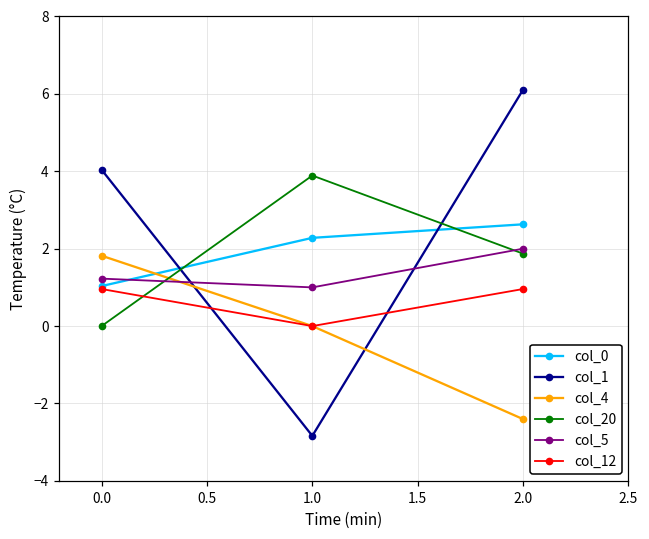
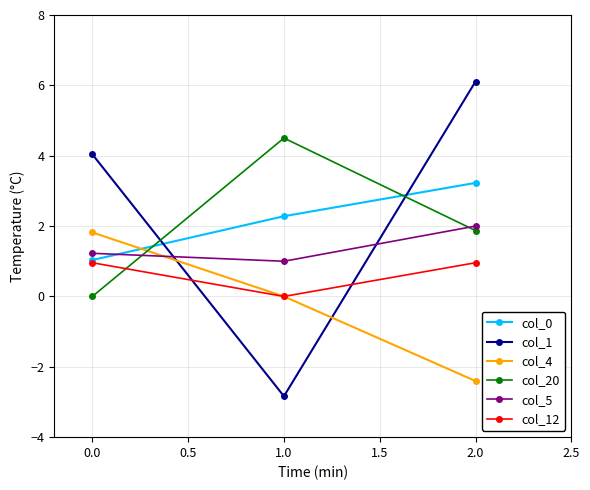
col_20, 1.0: 3.9 -> 4.5
col_0, 2.0: 2.6 -> 3.2
